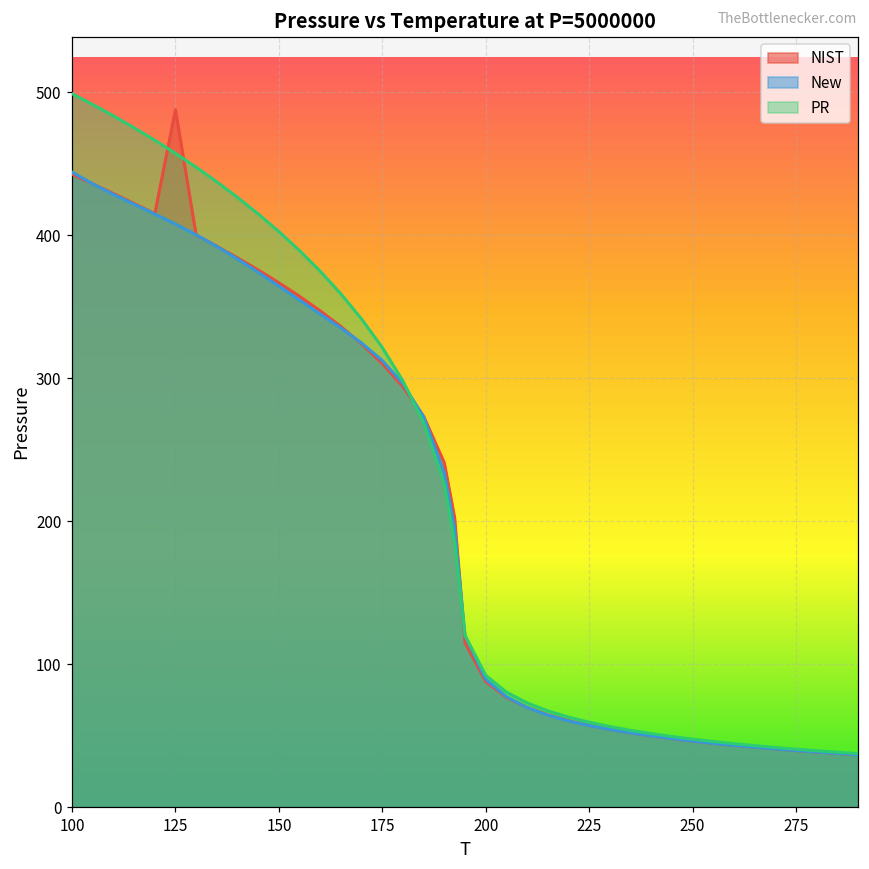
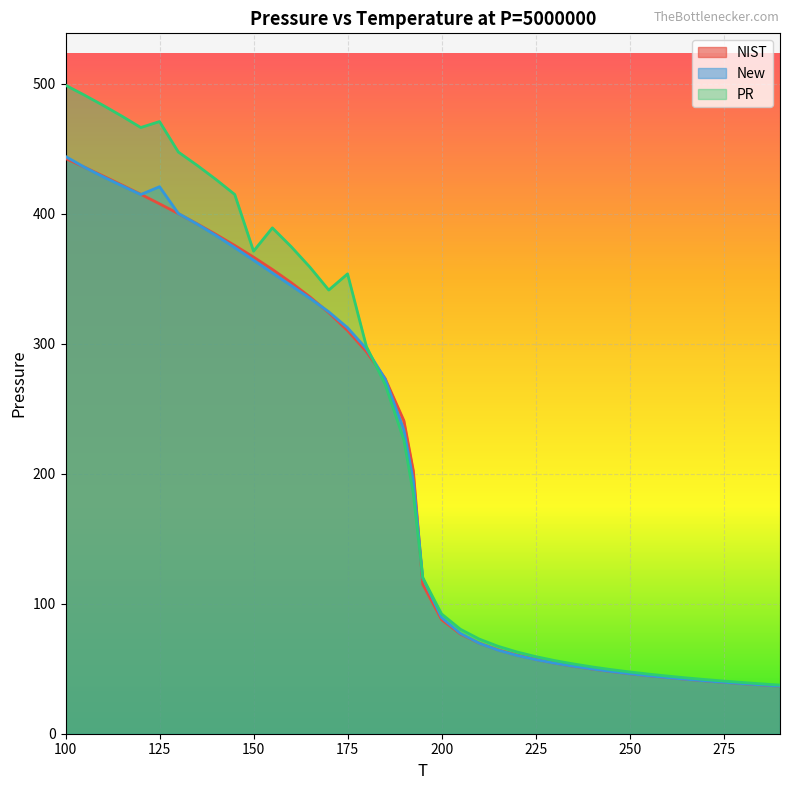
NIST, 125: 488 -> 408
New, 125: 408 -> 421
PR, 125: 457 -> 471
PR, 150: 402 -> 371
PR, 175: 321 -> 354
